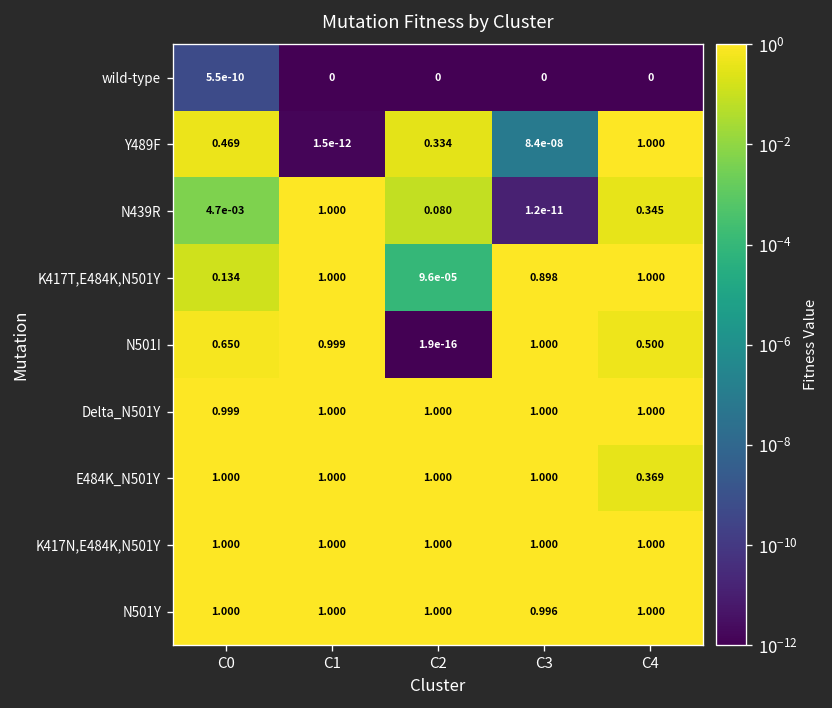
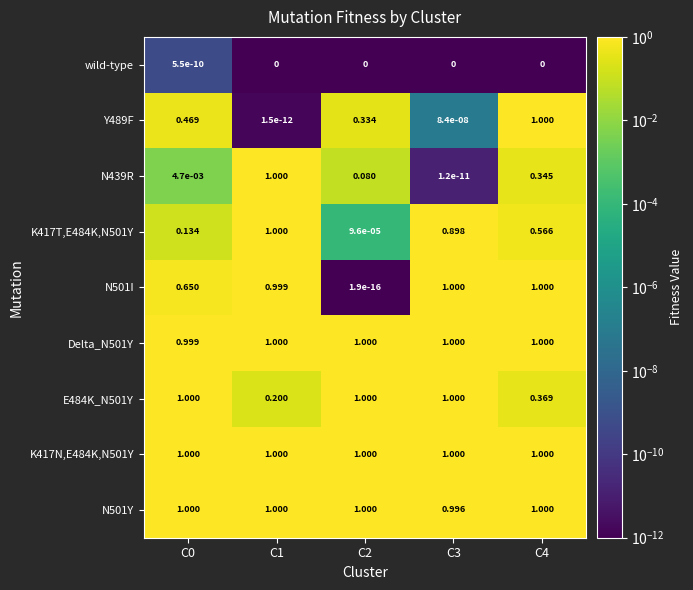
K417T,E484K,N501Y, C4: 1.000 -> 0.566
N501I, C4: 0.500 -> 1.000
E484K_N501Y, C1: 1.000 -> 0.200
